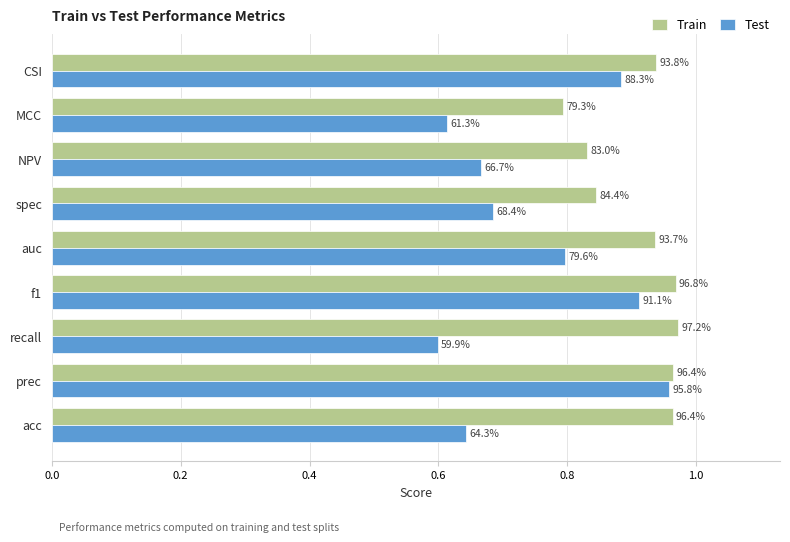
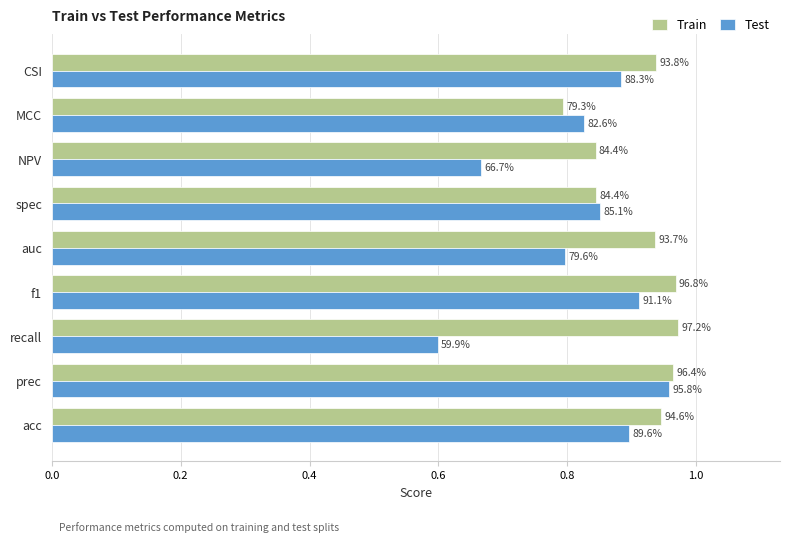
Test, MCC: 61.3% -> 82.6%
Train, NPV: 83.0% -> 84.4%
Test, spec: 68.4% -> 85.1%
Train, acc: 96.4% -> 94.6%
Test, acc: 64.3% -> 89.6%
